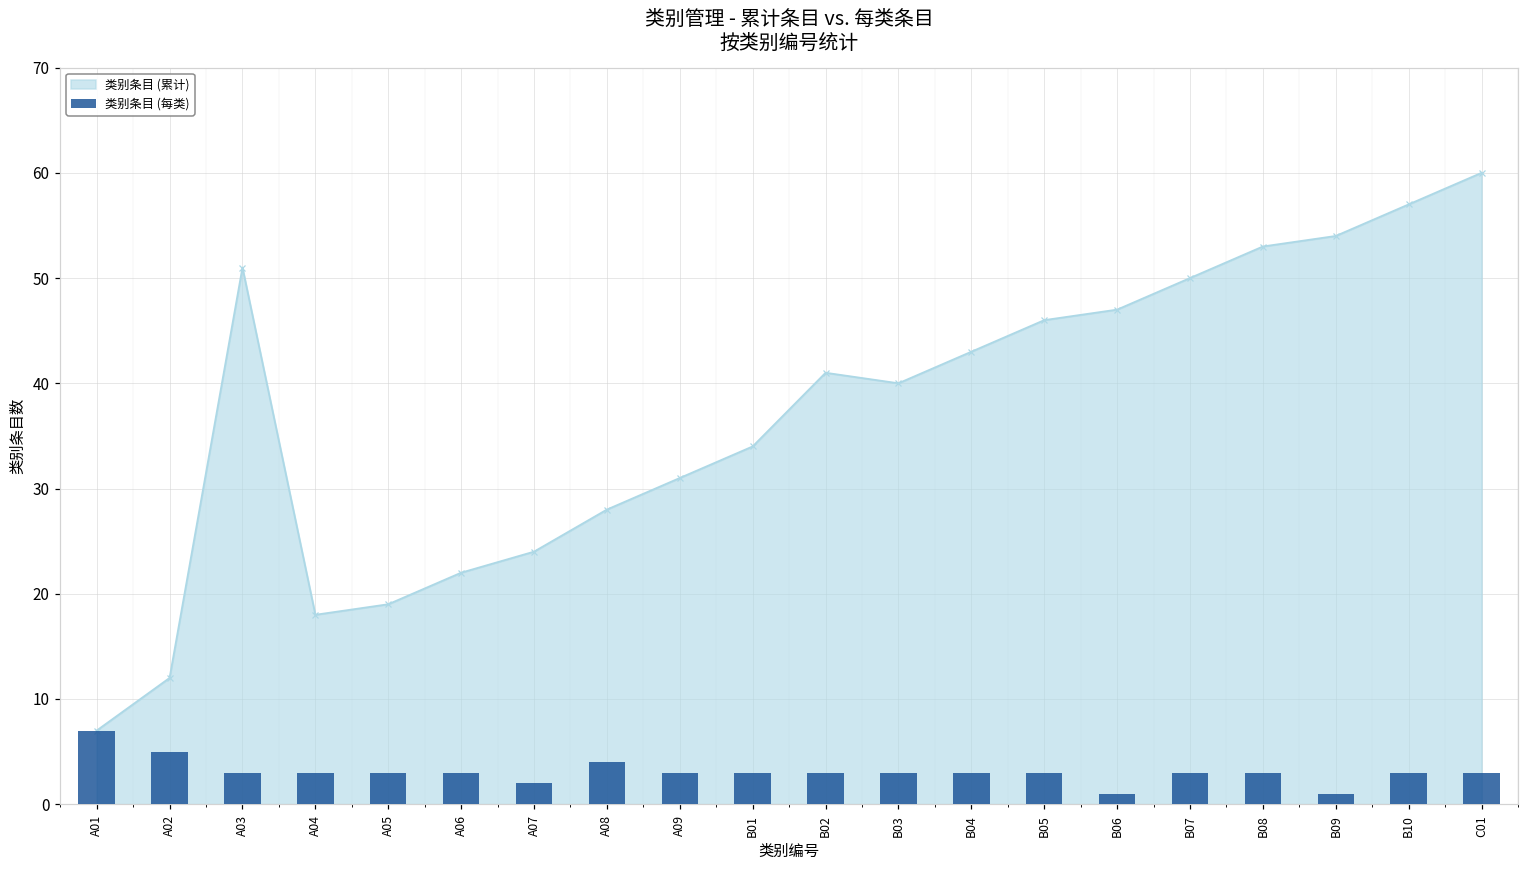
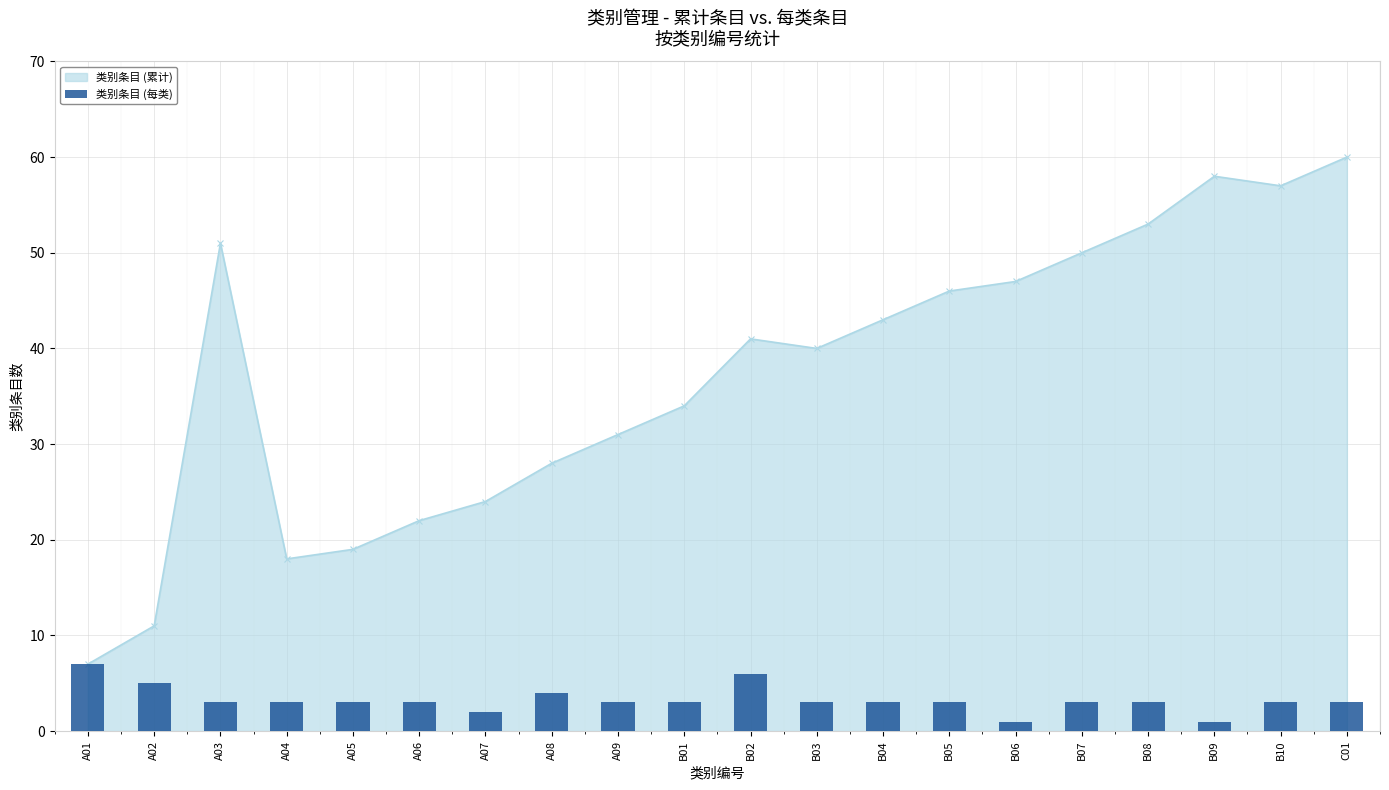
类别条目 (累计), A02: 12 -> 11
类别条目 (每类), B02: 3 -> 6
类别条目 (累计), B09: 54 -> 58
